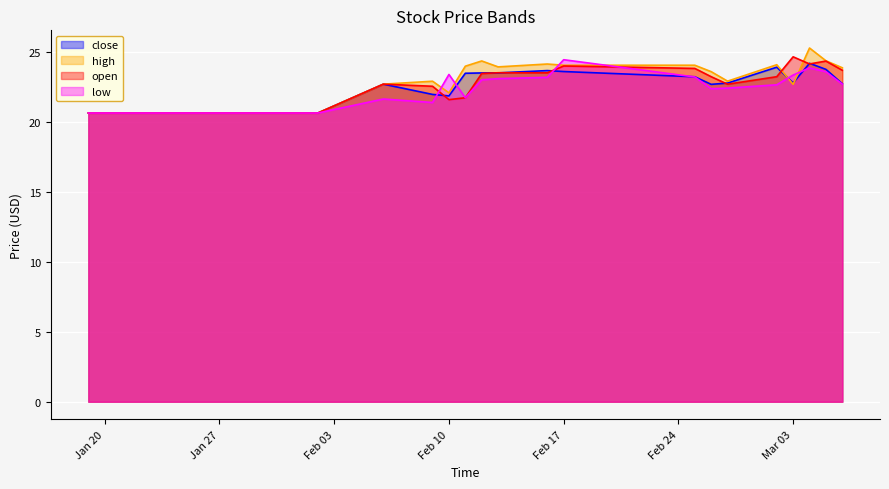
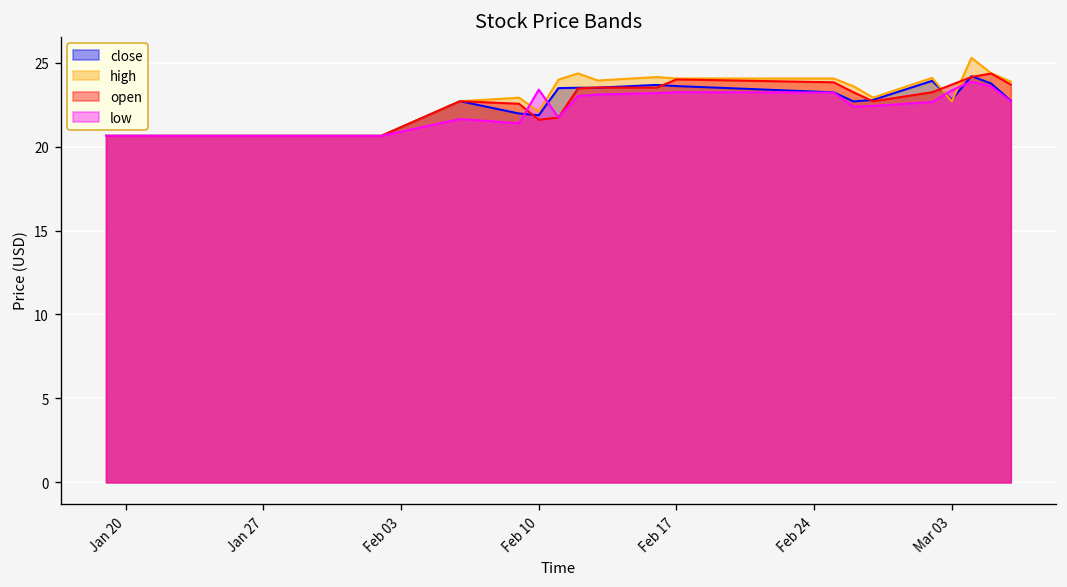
low, Feb 17: 24.5 -> 23.2
open, Mar 03: 24.7 -> 23.7
